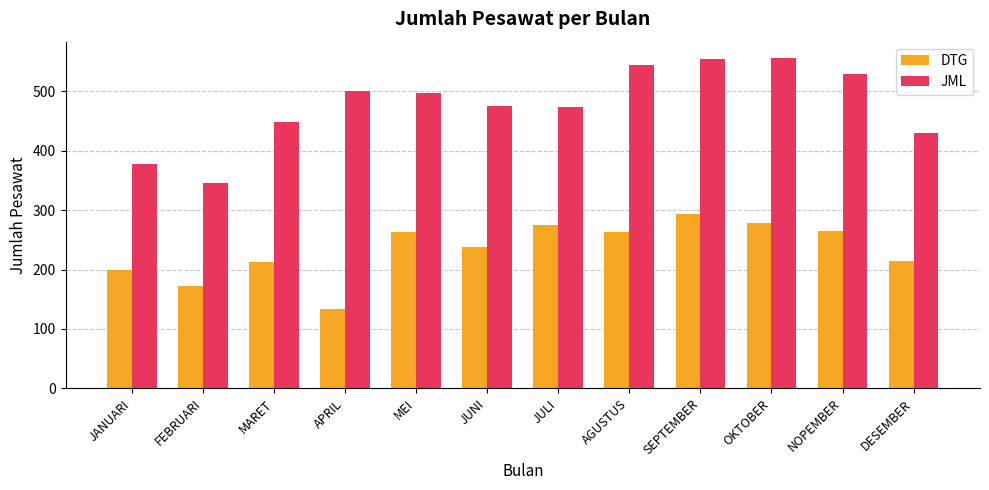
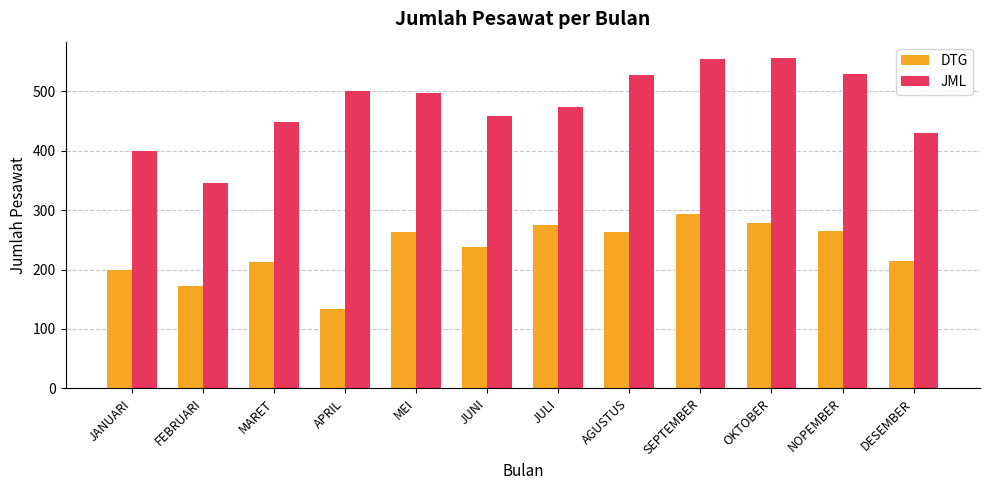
JML, JANUARI: 380 -> 400
JML, JUNI: 480 -> 460
JML, AGUSTUS: 540 -> 530
